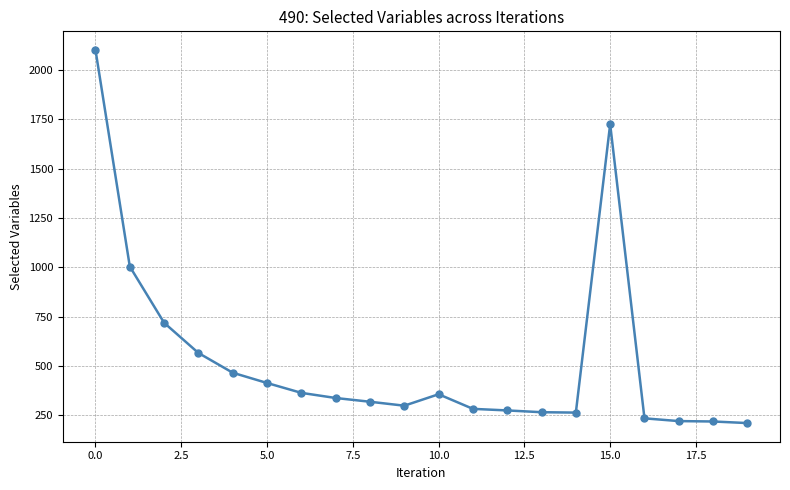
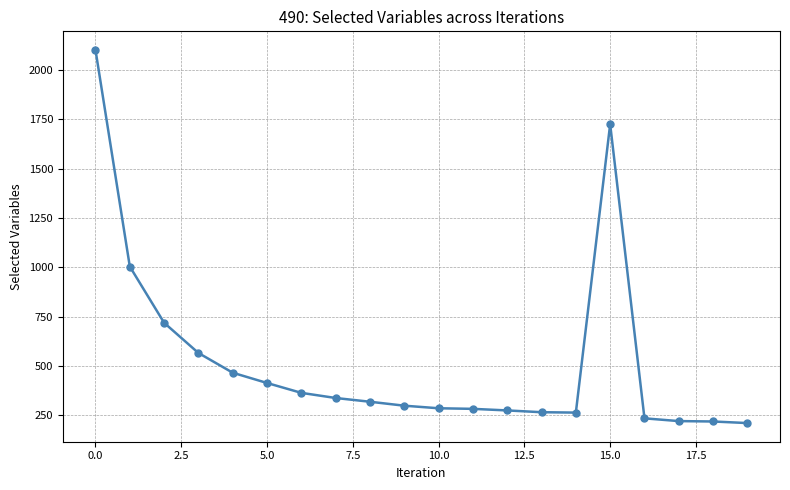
10.0: 360 -> 290
